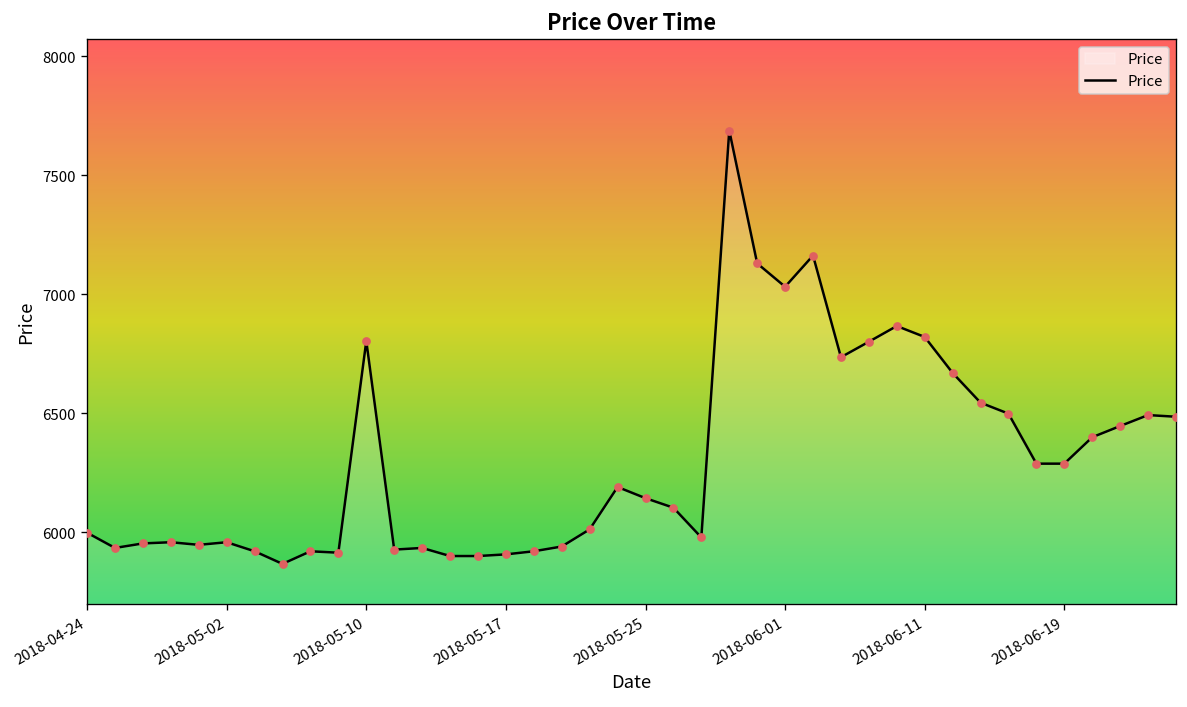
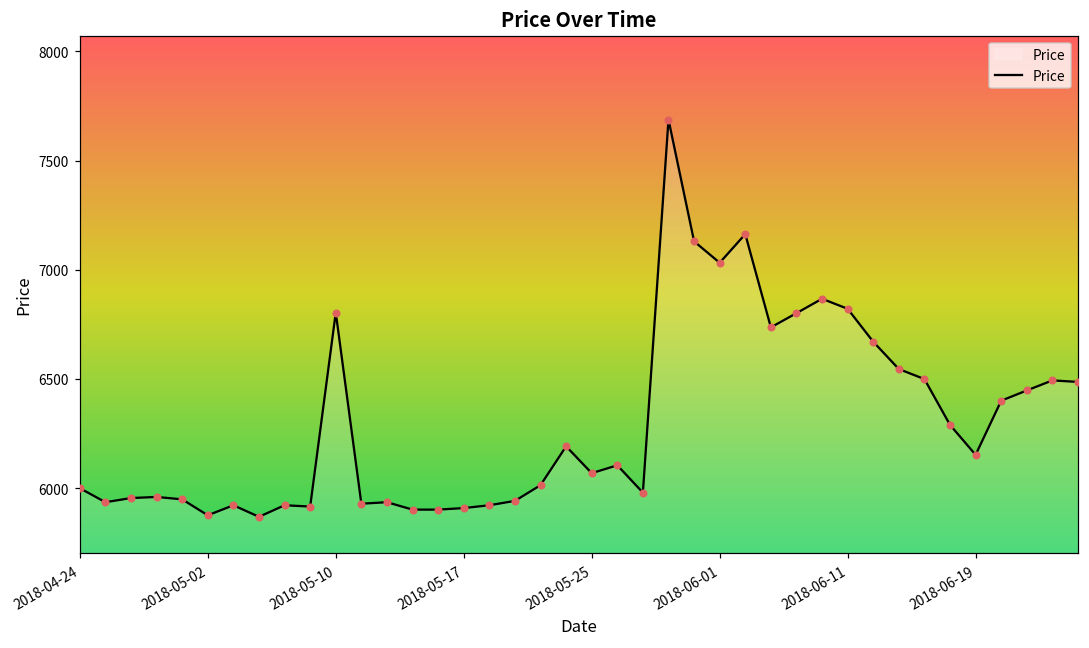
2018-05-02: 5960 -> 5880
2018-05-25: 6140 -> 6070
2018-06-19: 6290 -> 6150
